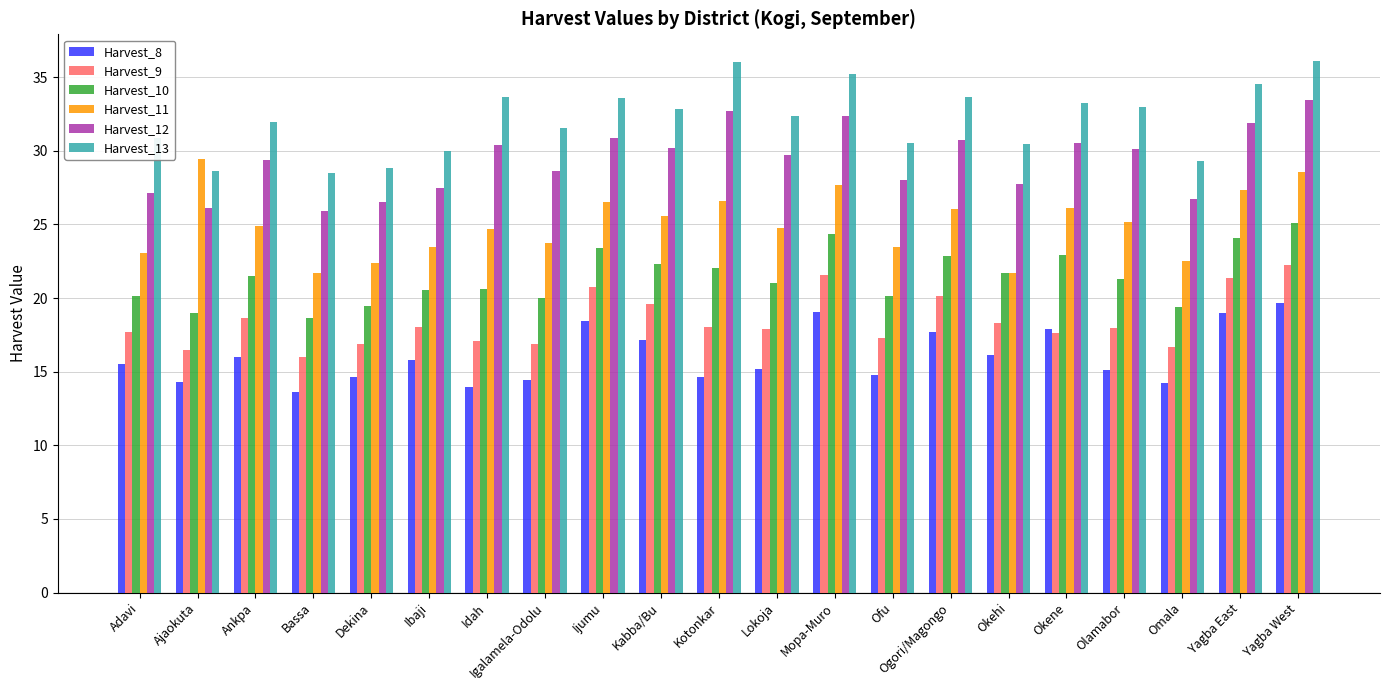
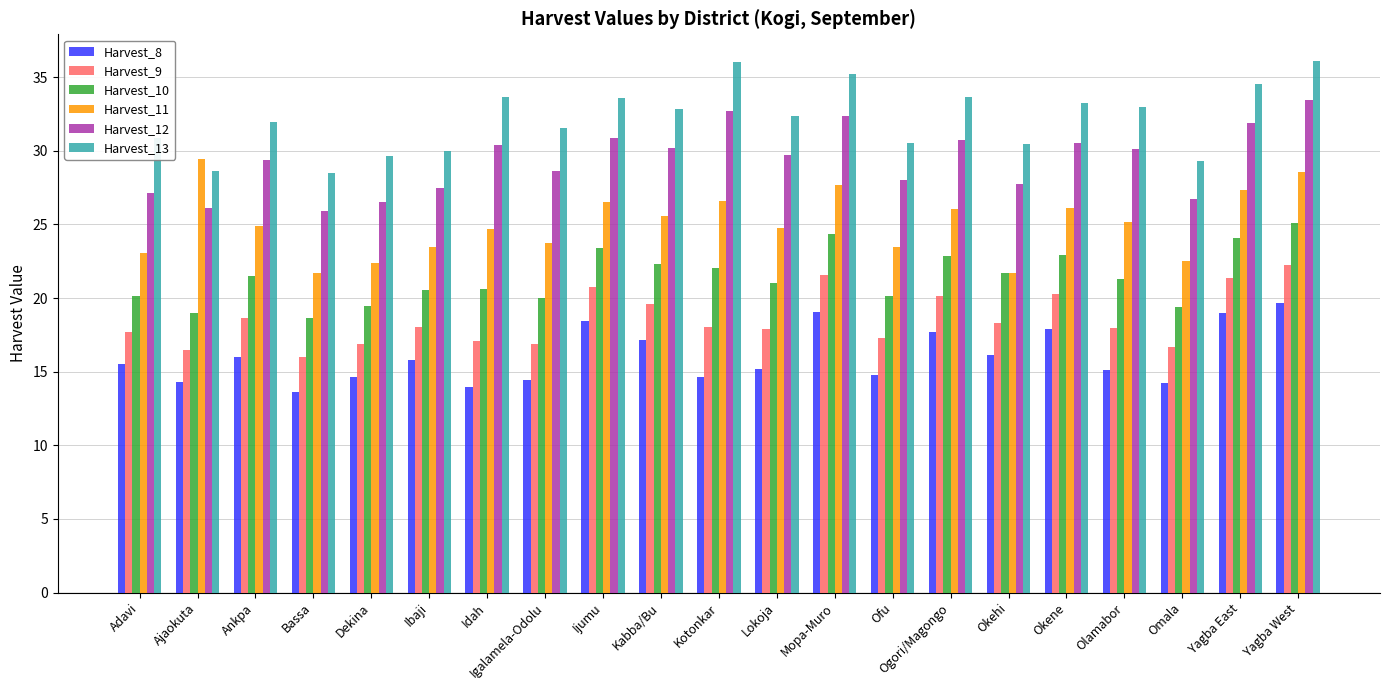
Harvest_13, Dekina: 28.8 -> 29.7
Harvest_9, Okene: 17.6 -> 20.3
